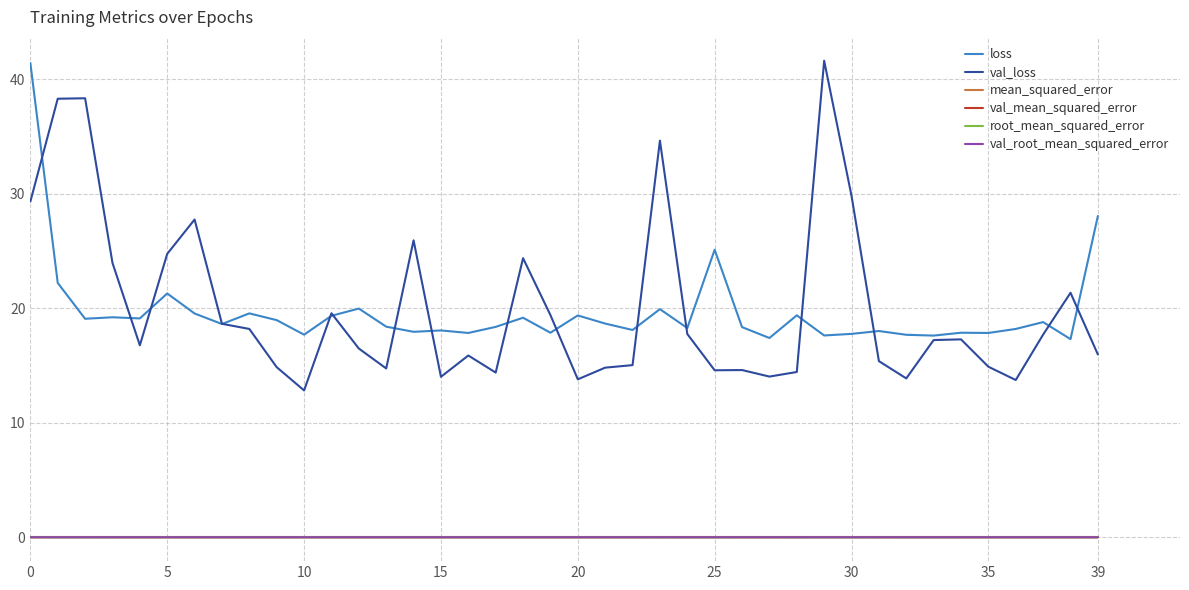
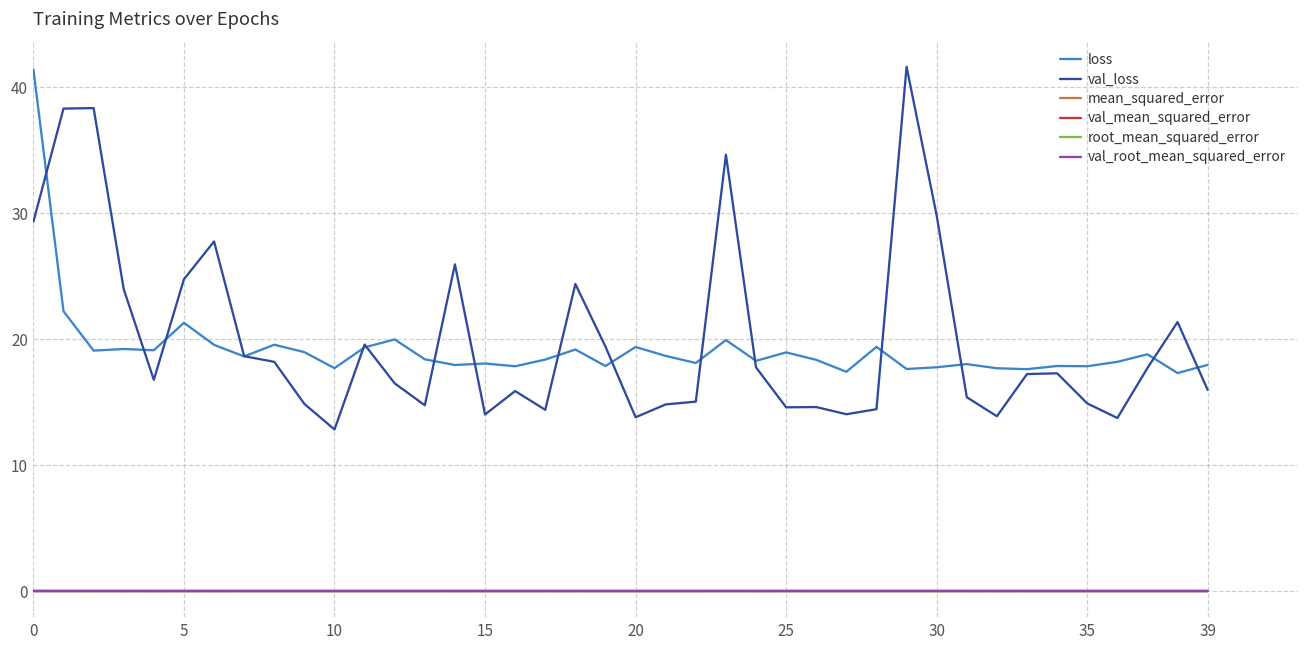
loss, 25: 25.1 -> 19.0
loss, 39: 28.1 -> 18.0
